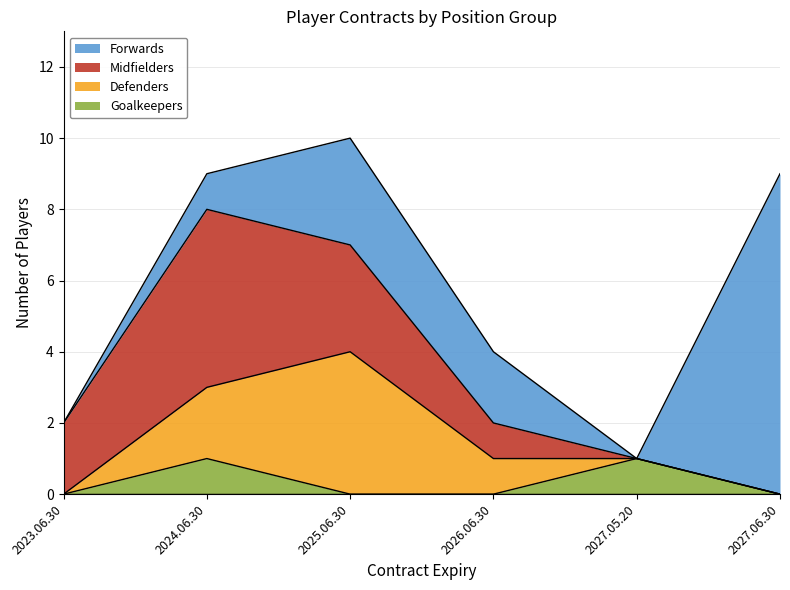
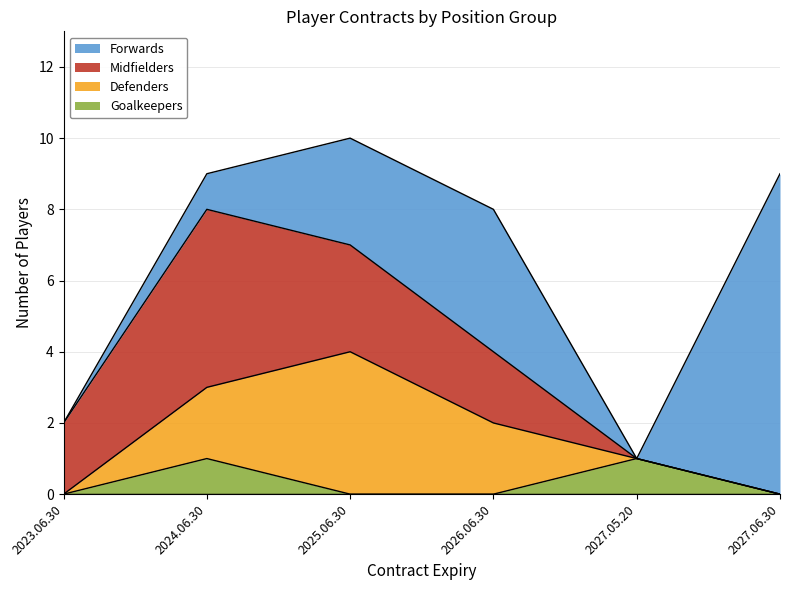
Defenders, 2026.06.30: 1 -> 2
Midfielders, 2026.06.30: 1 -> 2
Forwards, 2026.06.30: 2 -> 4
